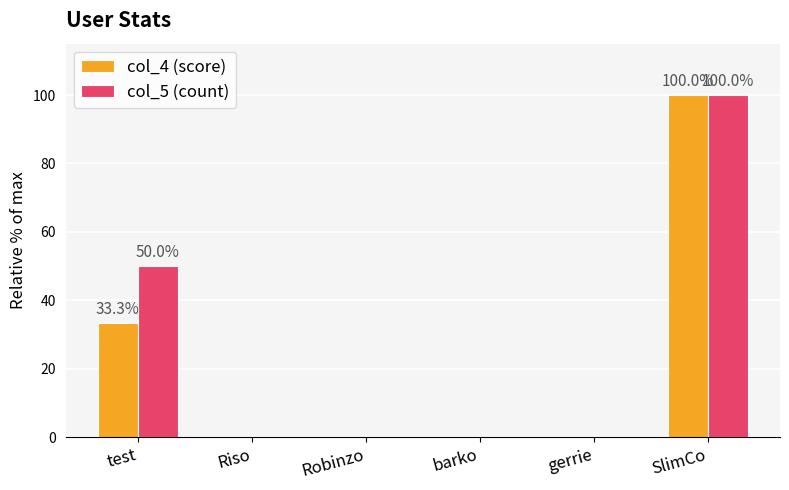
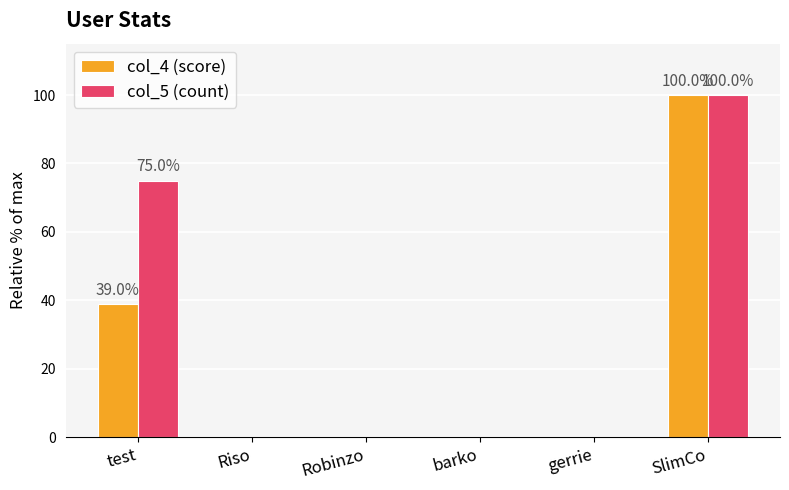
col_4 (score), test: 33.3% -> 39.0%
col_5 (count), test: 50.0% -> 75.0%
